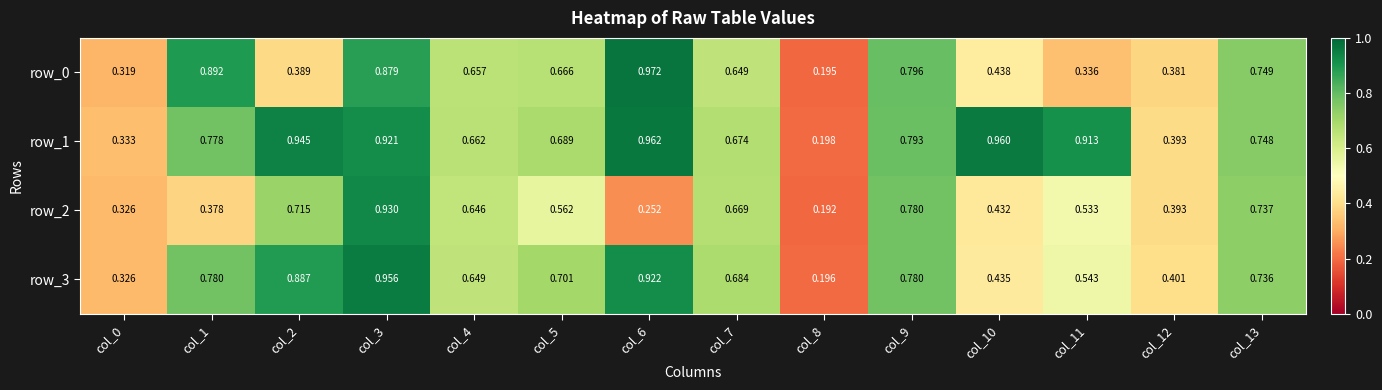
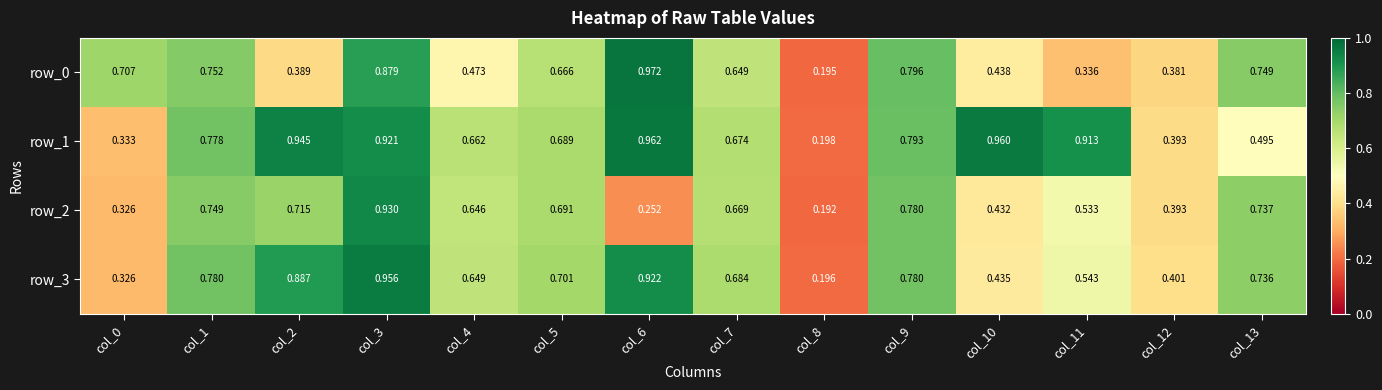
row_0, col_0: 0.319 -> 0.707
row_0, col_1: 0.892 -> 0.752
row_0, col_4: 0.657 -> 0.473
row_1, col_13: 0.748 -> 0.495
row_2, col_1: 0.378 -> 0.749
row_2, col_5: 0.562 -> 0.691
